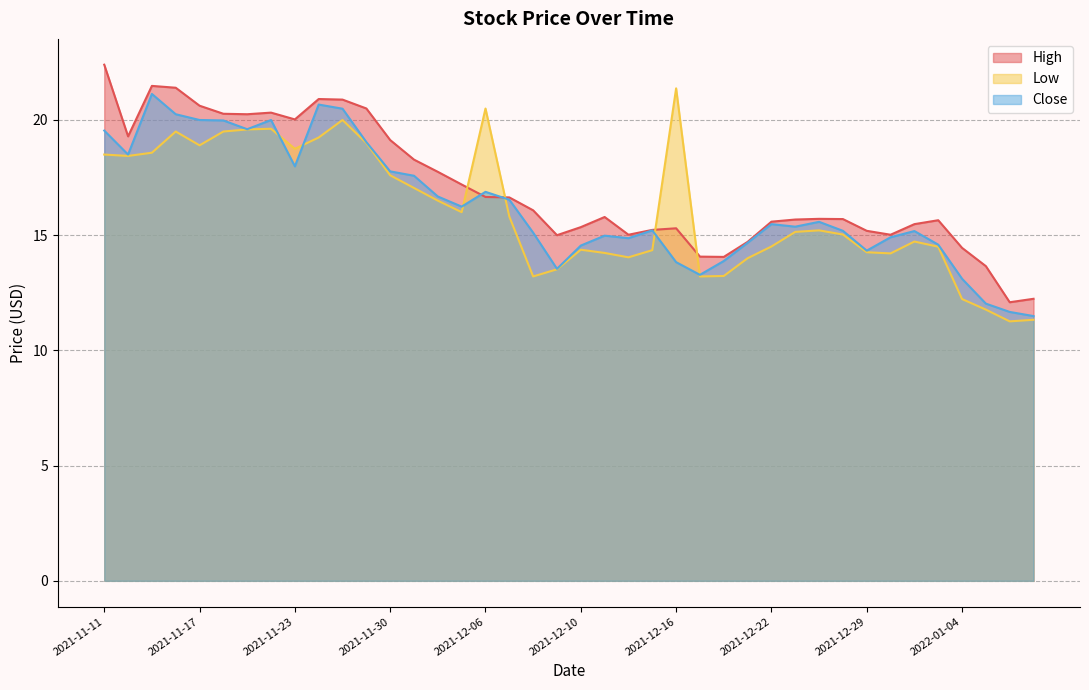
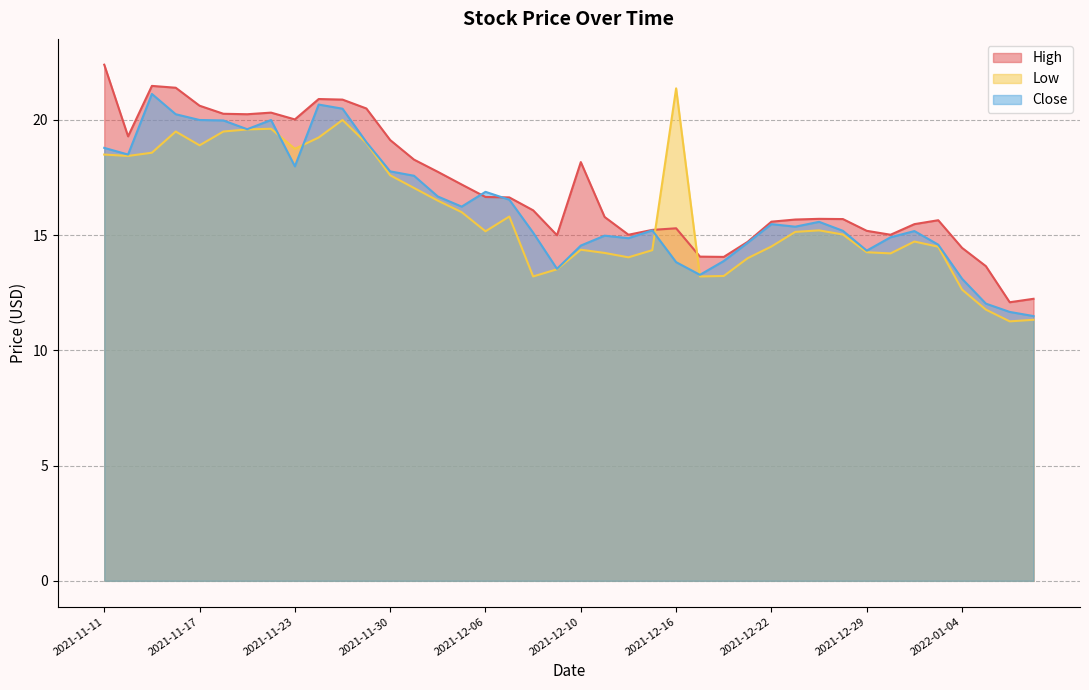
Close, 2021-11-11: 19.5 -> 18.8
Low, 2021-12-06: 20.5 -> 15.2
High, 2021-12-10: 15.4 -> 18.2
Low, 2022-01-04: 12.2 -> 12.6
